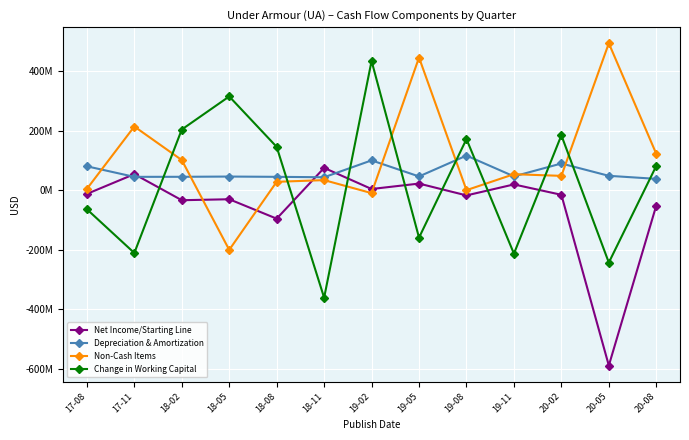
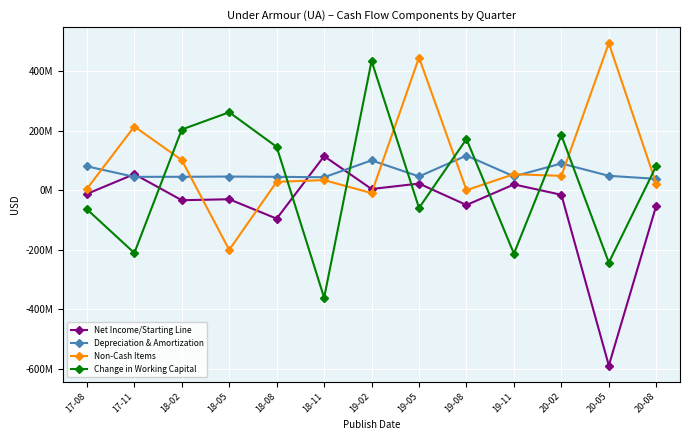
Change in Working Capital, 18-05: 320000000 -> 260000000
Net Income/Starting Line, 18-11: 80000000 -> 110000000
Change in Working Capital, 19-05: -160000000 -> -60000000
Net Income/Starting Line, 19-08: -20000000 -> -50000000
Non-Cash Items, 20-08: 120000000 -> 20000000
